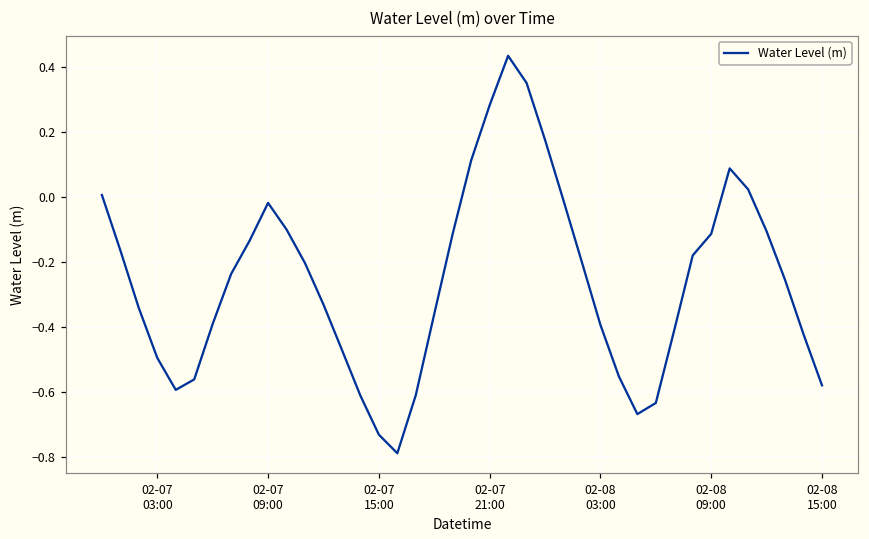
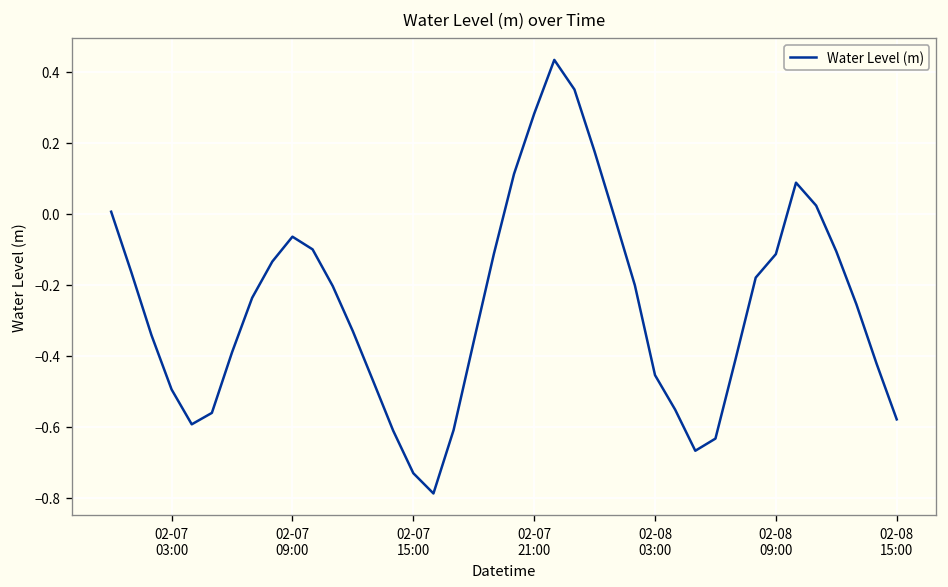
02-07 09:00: -0.02 -> -0.06
02-08 03:00: -0.39 -> -0.45
